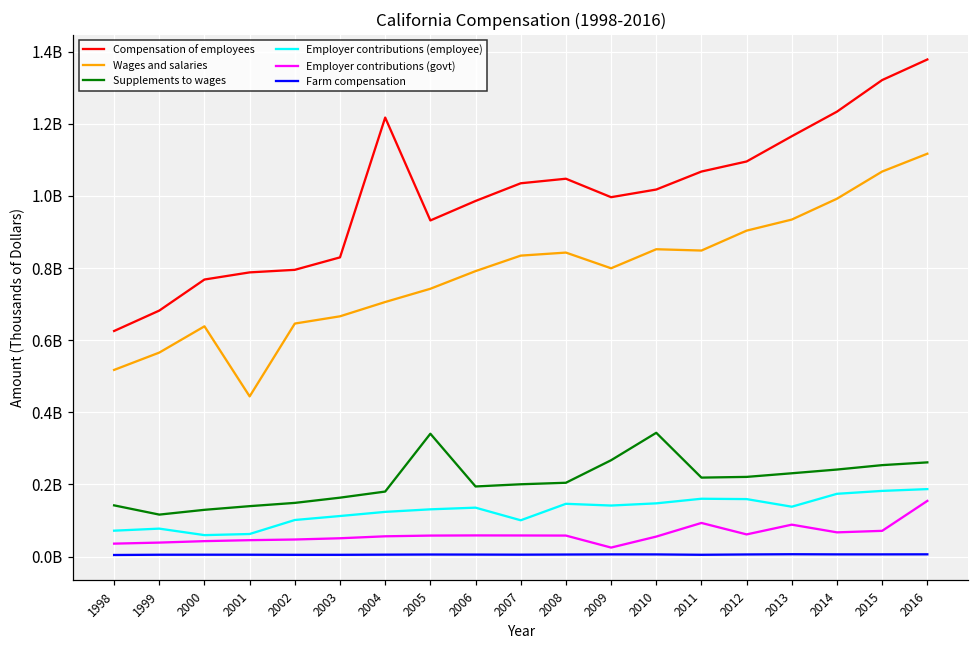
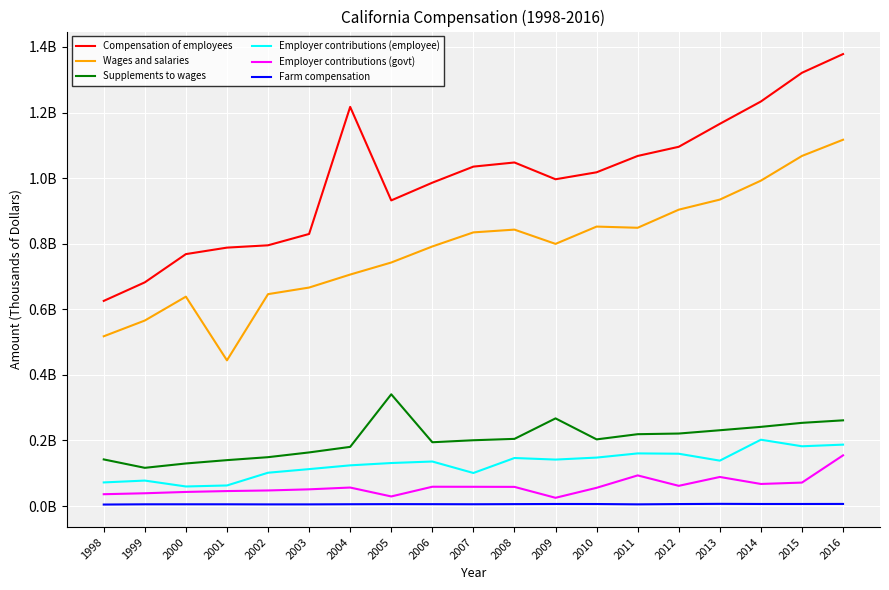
Employer contributions (govt), 2005: 60000000 -> 30000000
Supplements to wages, 2010: 340000000 -> 200000000
Employer contributions (employee), 2014: 170000000 -> 200000000
